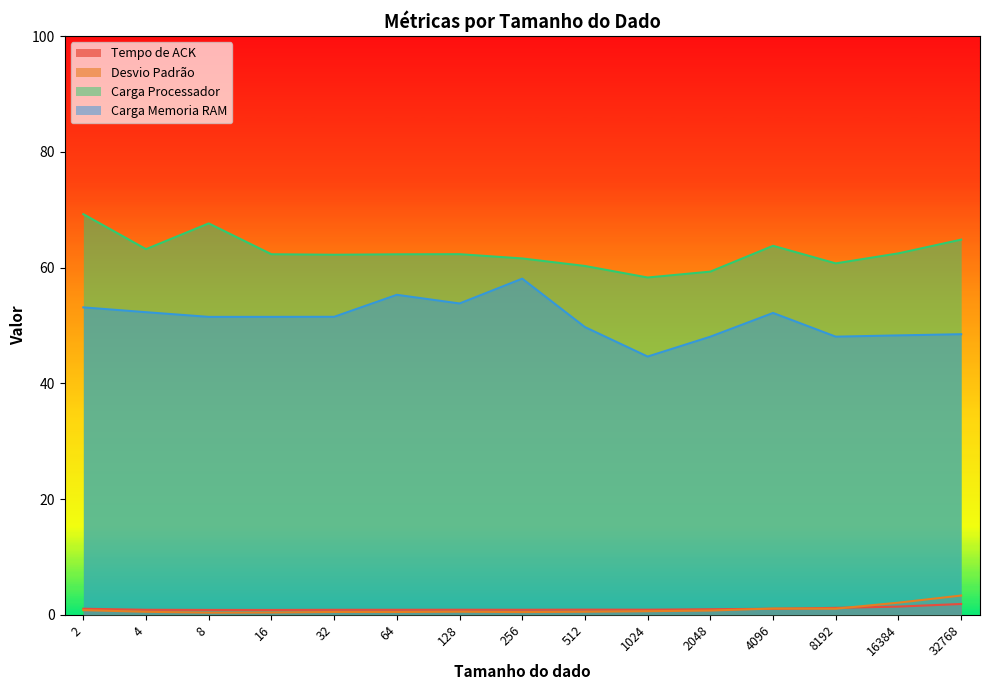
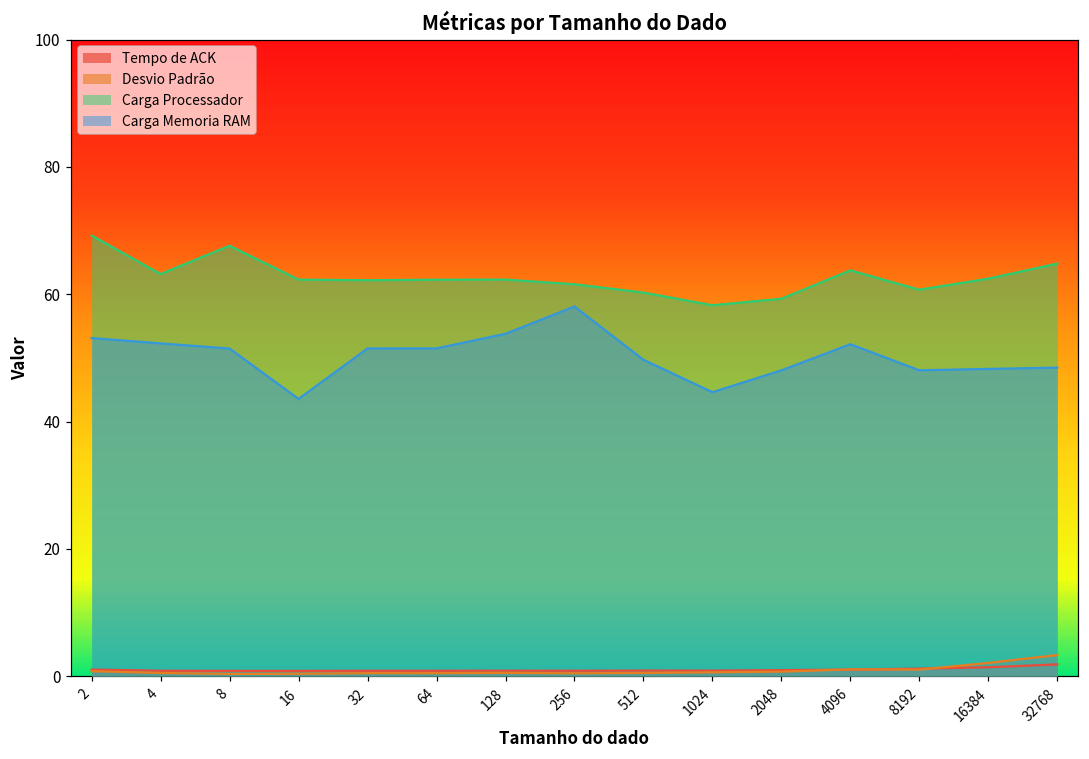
Carga Memoria RAM, 16: 51 -> 44
Carga Memoria RAM, 64: 55 -> 51
